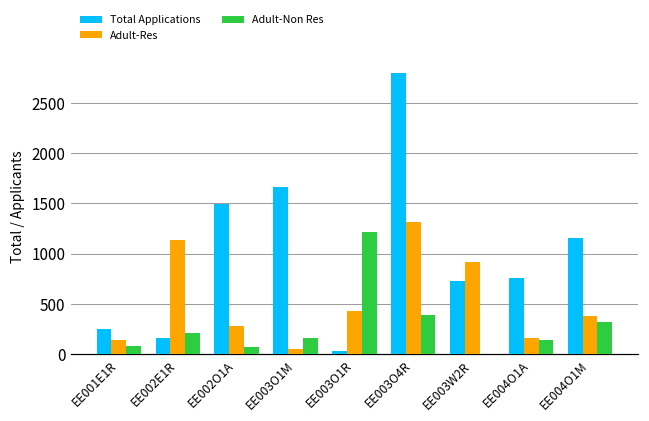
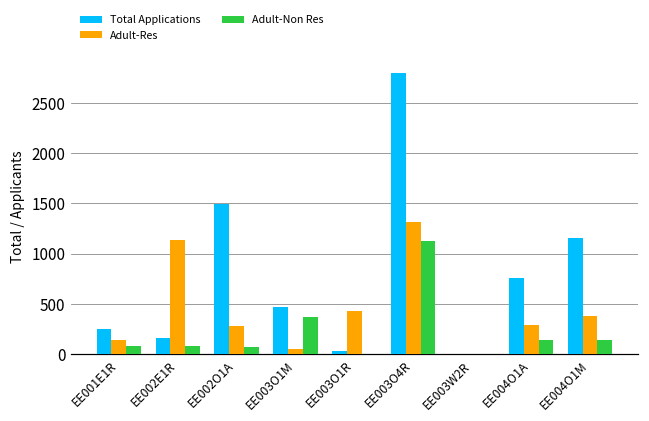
Adult-Non Res, EE002E1R: 200 -> 100
Total Applications, EE003O1M: 1700 -> 500
Adult-Non Res, EE003O1M: 200 -> 400
Adult-Non Res, EE003O1R: 1200 -> 0
Adult-Non Res, EE003O4R: 400 -> 1100
Total Applications, EE003W2R: 700 -> 0
Adult-Res, EE003W2R: 900 -> 0
Adult-Res, EE004O1A: 200 -> 300
Adult-Non Res, EE004O1M: 300 -> 100
